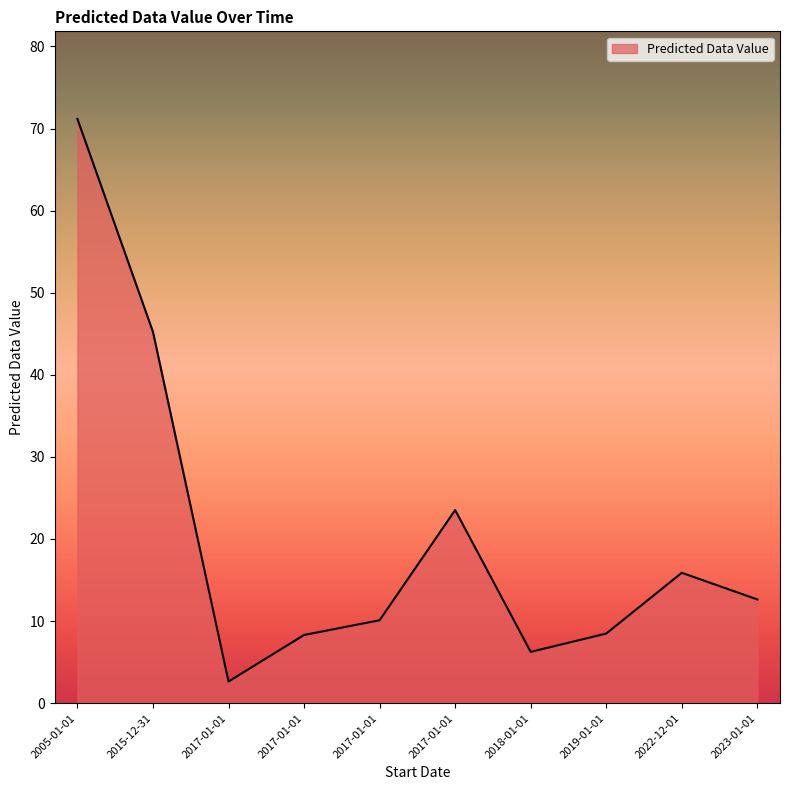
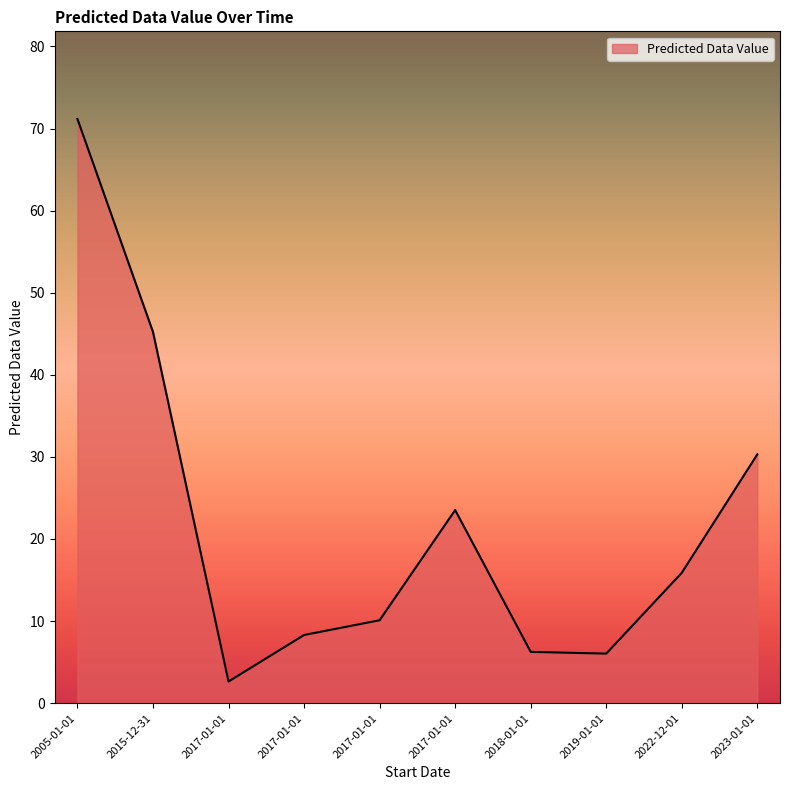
2019-01-01: 8 -> 6
2023-01-01: 13 -> 30
